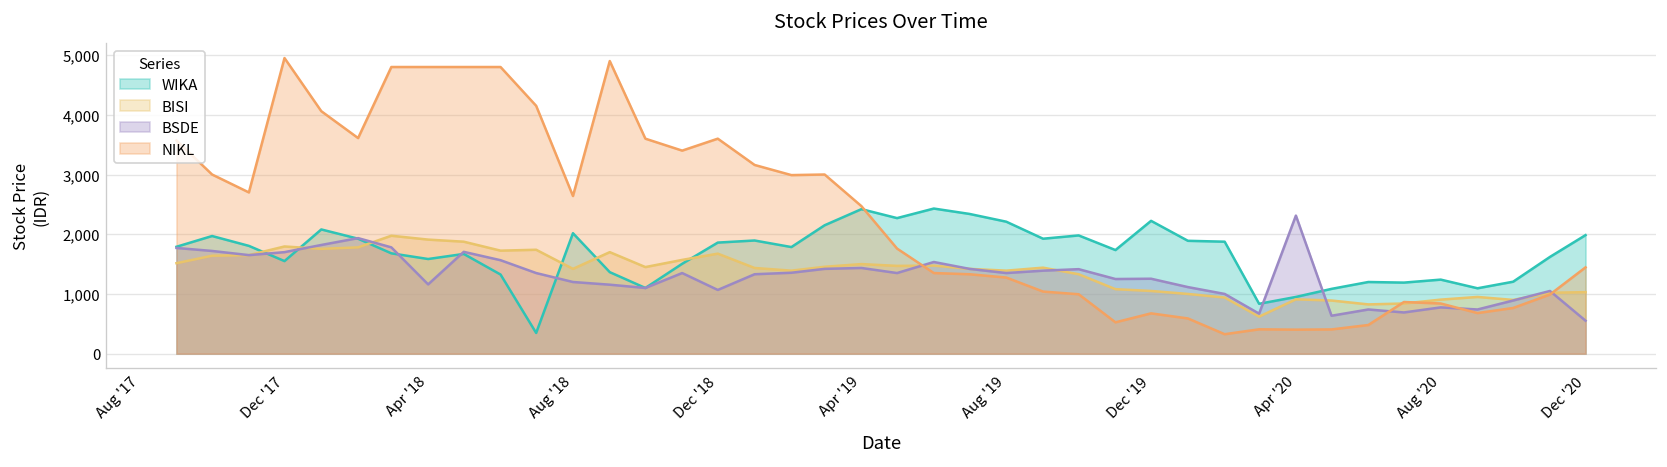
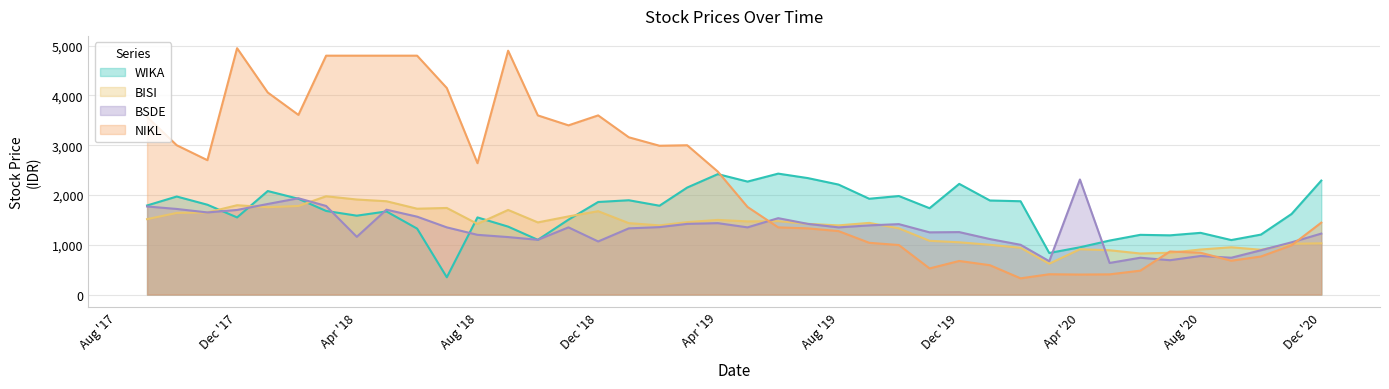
WIKA, Aug '18: 2,000 -> 1,600
WIKA, Dec '20: 2,000 -> 2,300
BSDE, Dec '20: 600 -> 1,200
